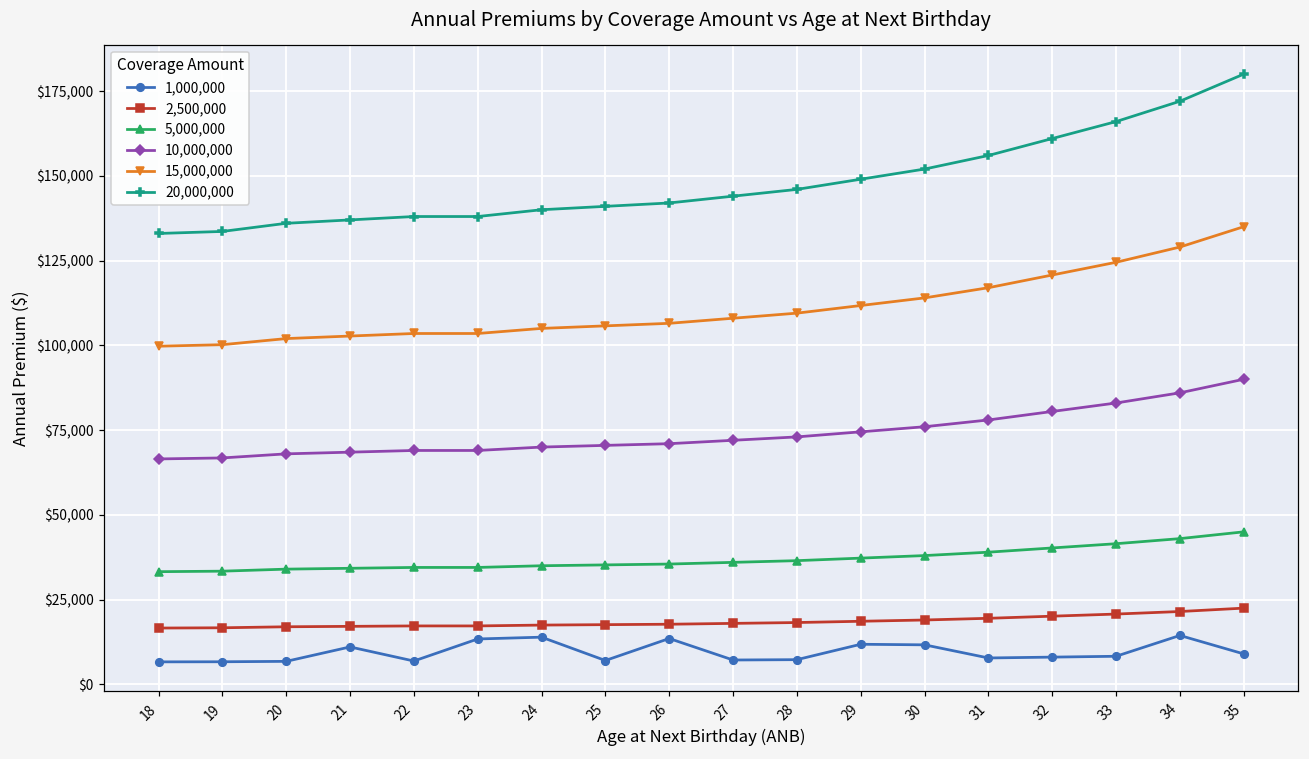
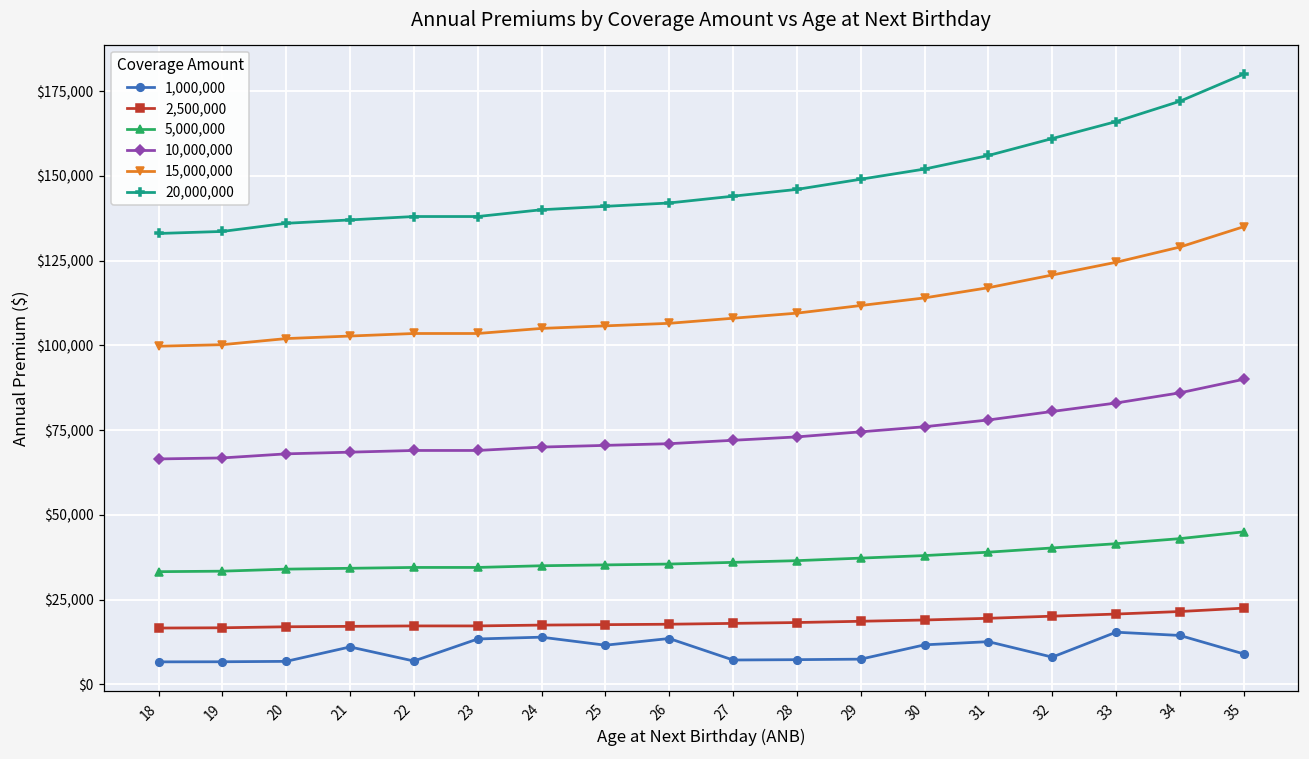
1,000,000, 25: $7,000 -> $12,000
1,000,000, 29: $12,000 -> $7,000
1,000,000, 31: $8,000 -> $13,000
1,000,000, 33: $8,000 -> $15,000
